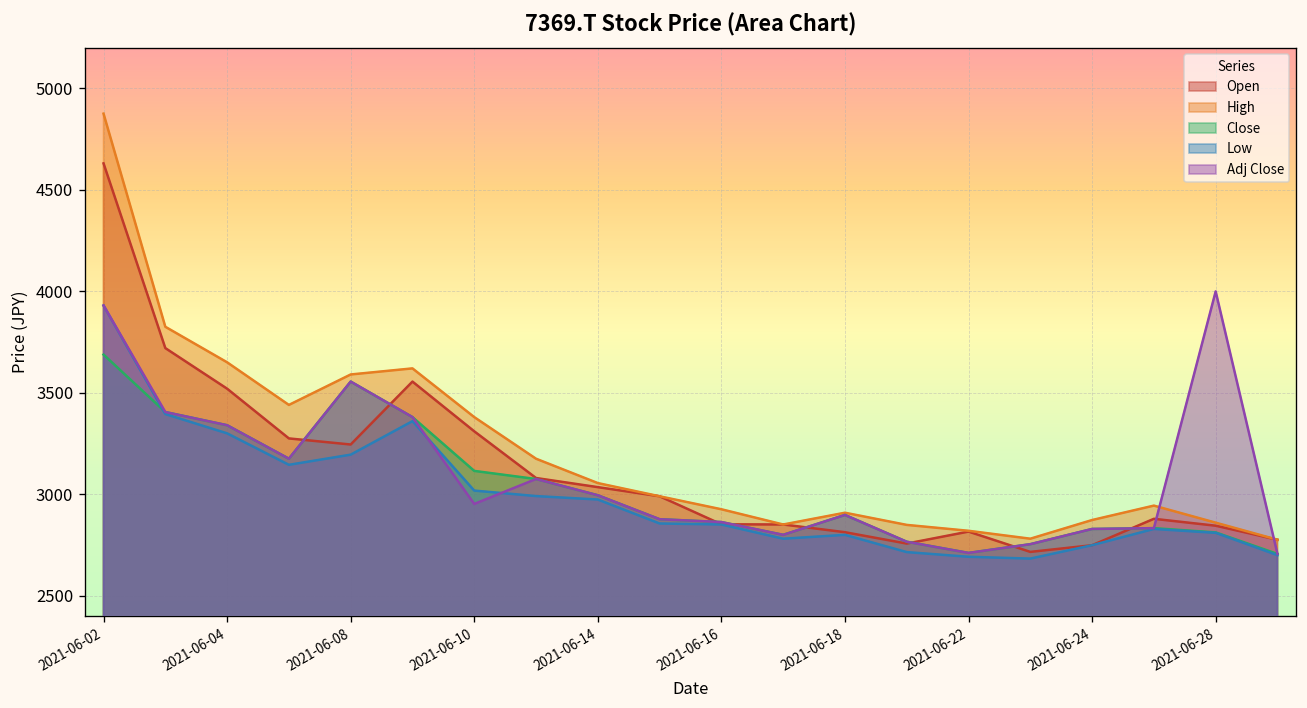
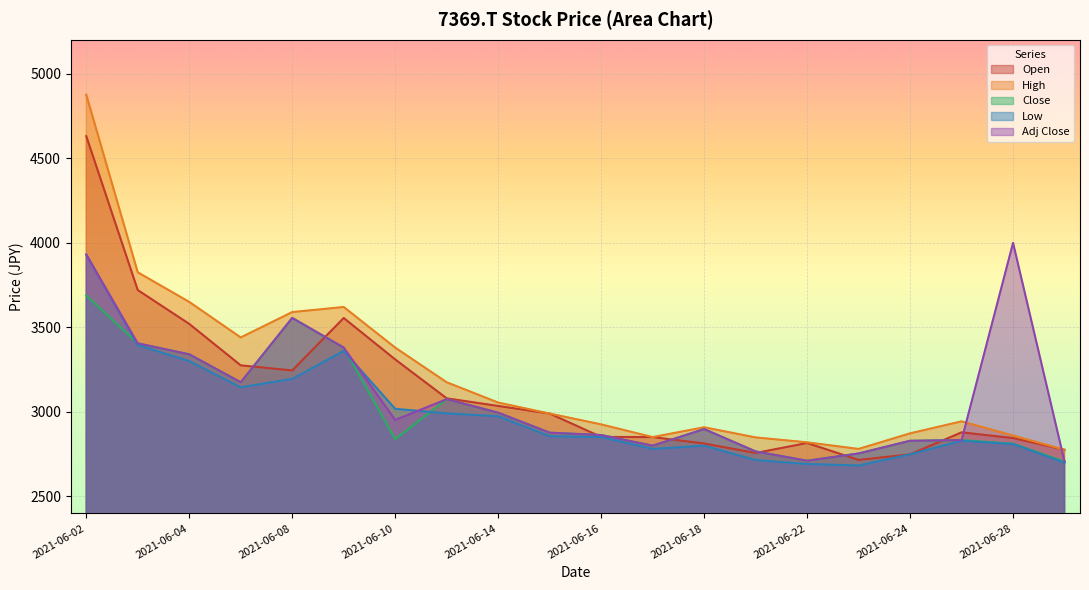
Close, 2021-06-10: 3120 -> 2840
